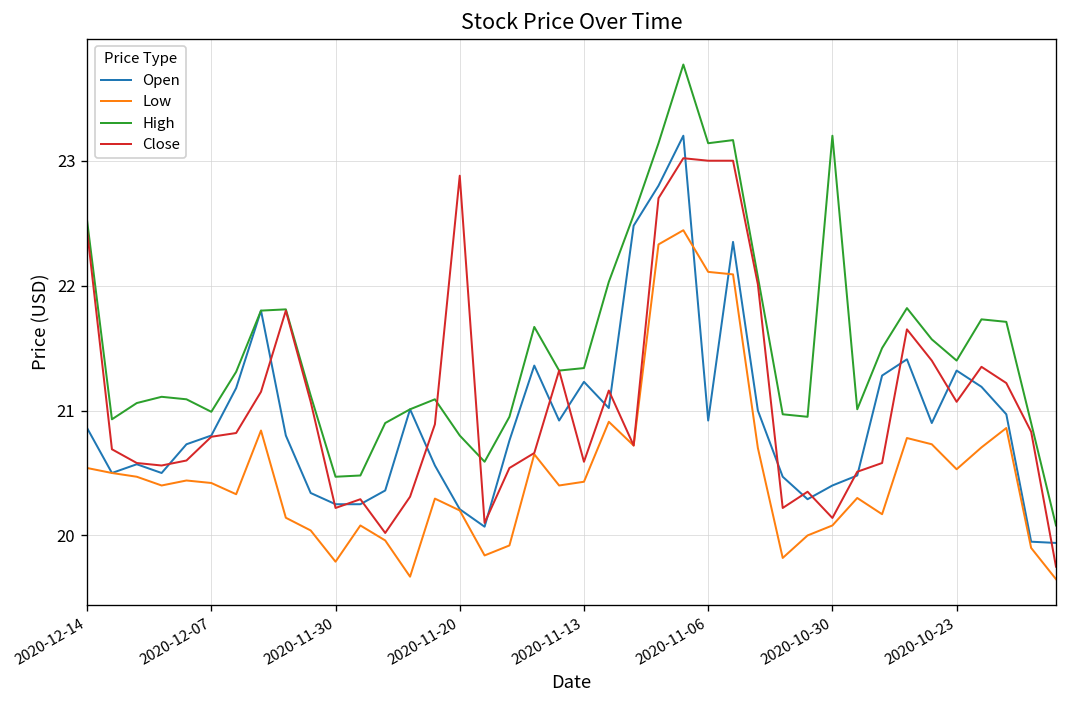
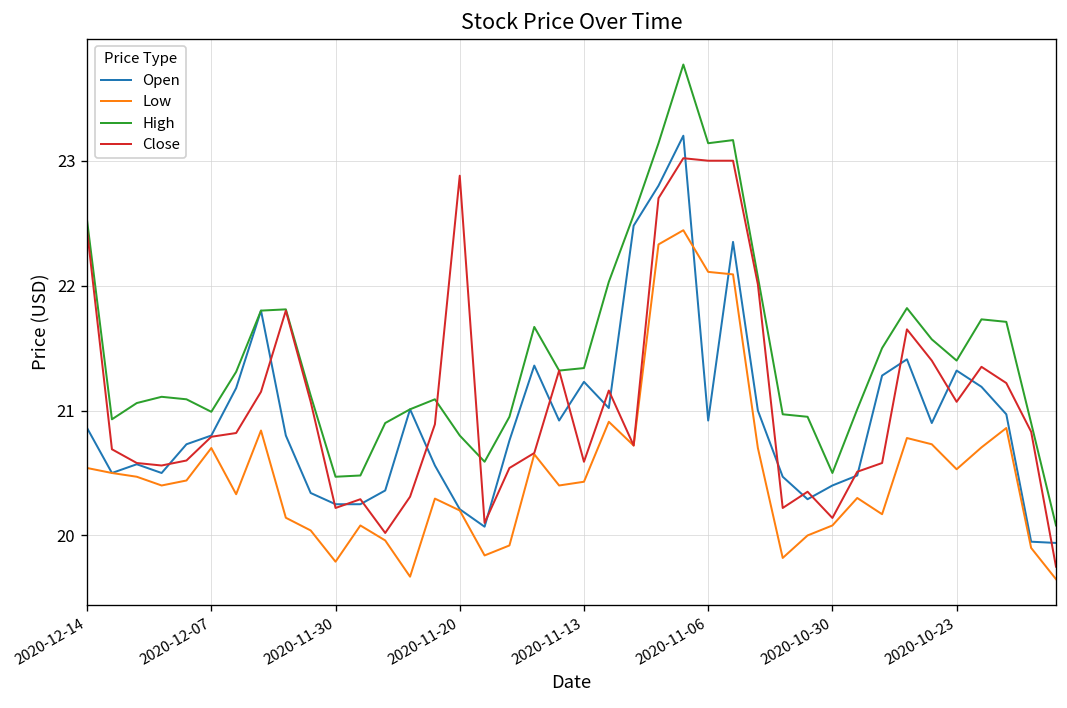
Low, 2020-12-07: 20.42 -> 20.70
High, 2020-10-30: 23.2 -> 20.5
